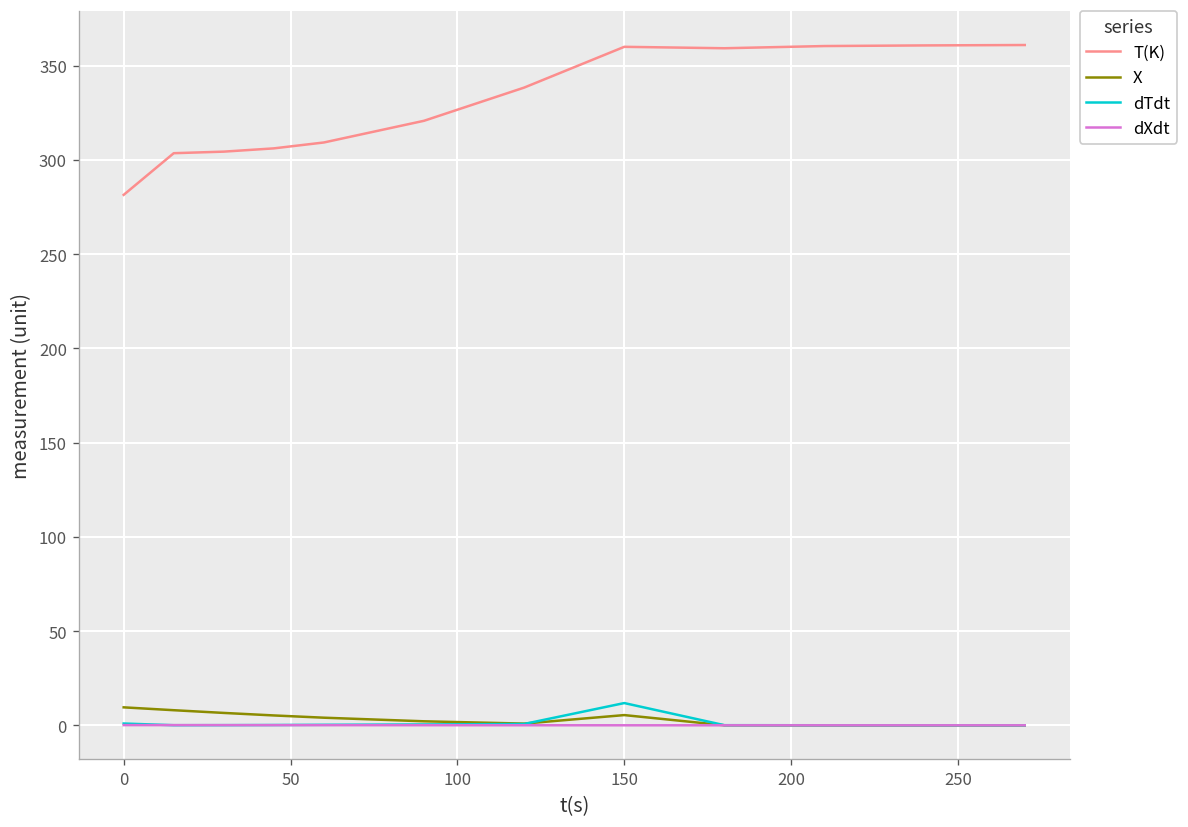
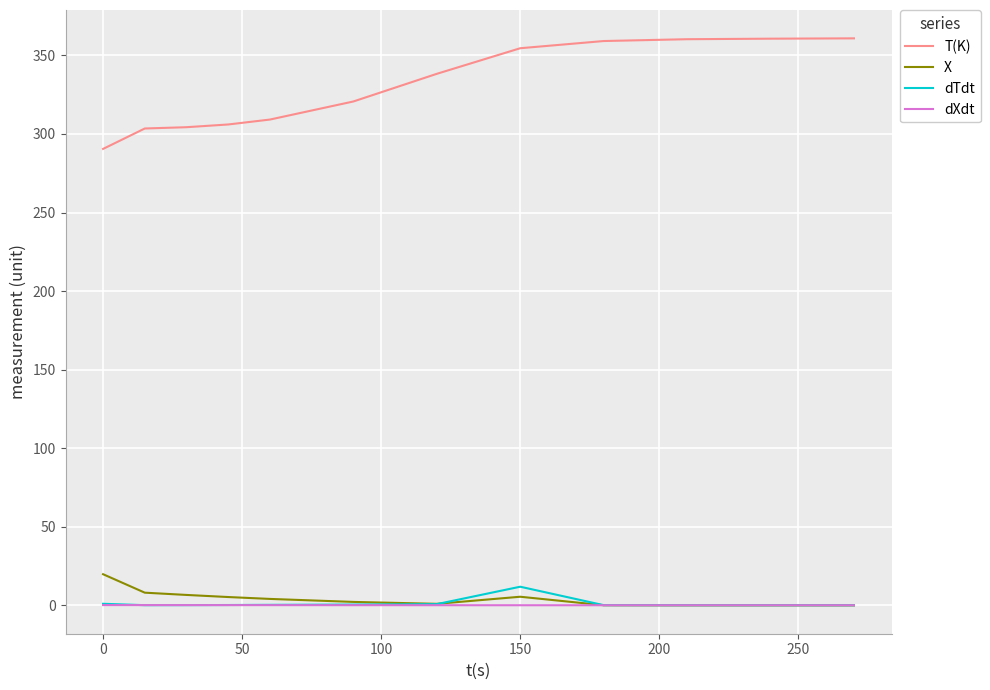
T(K), 0: 281 -> 291
X, 0: 10 -> 20
T(K), 150: 360 -> 355
